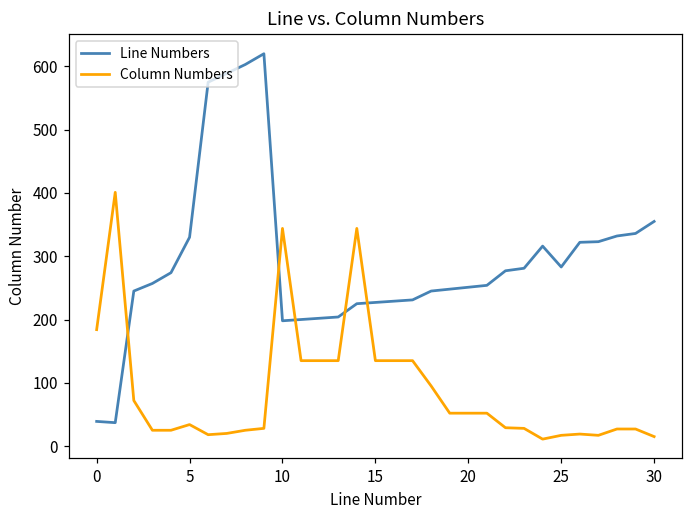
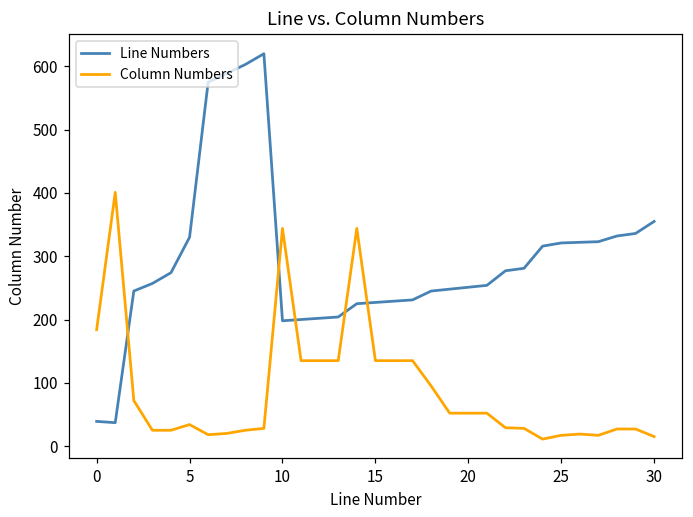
Line Numbers, 25: 280 -> 320
